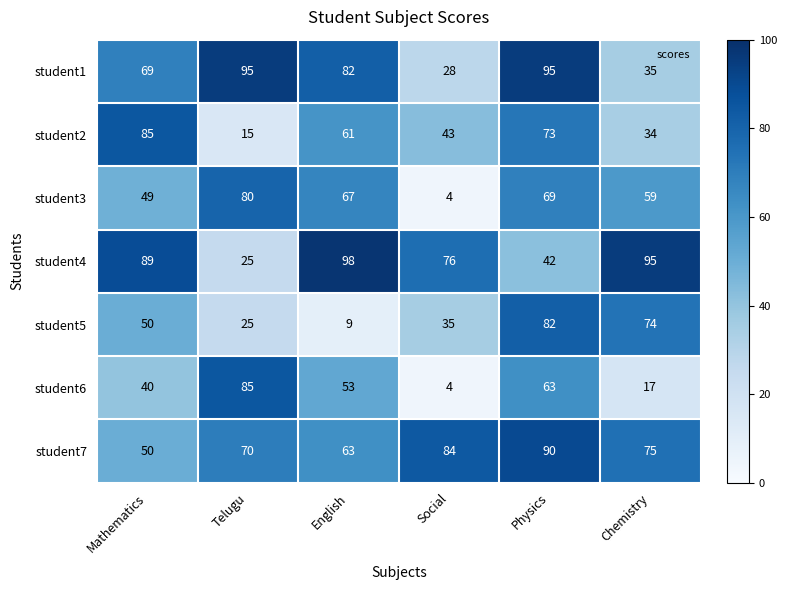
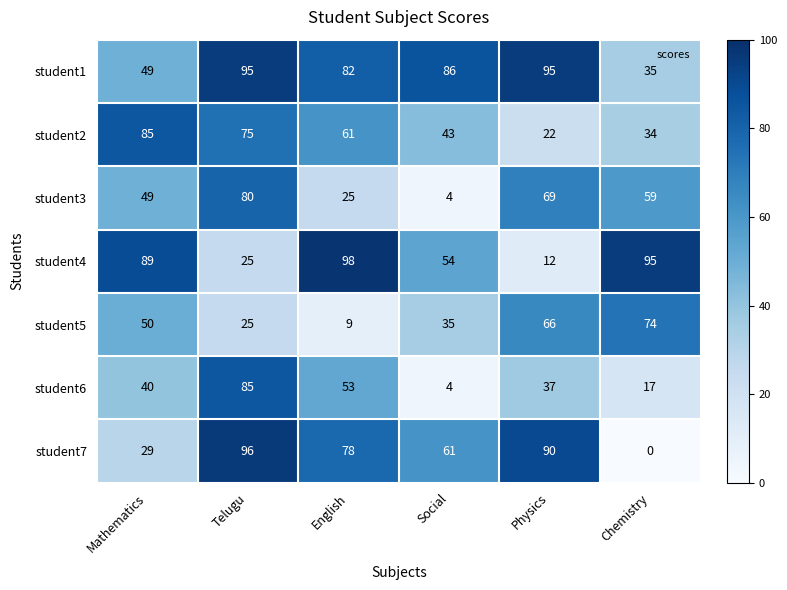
student1, Mathematics: 69 -> 49
student1, Social: 28 -> 86
student2, Telugu: 15 -> 75
student2, Physics: 73 -> 22
student3, English: 67 -> 25
student4, Social: 76 -> 54
student4, Physics: 42 -> 12
student5, Physics: 82 -> 66
student6, Physics: 63 -> 37
student7, Mathematics: 50 -> 29
student7, Telugu: 70 -> 96
student7, English: 63 -> 78
student7, Social: 84 -> 61
student7, Chemistry: 75 -> 0
